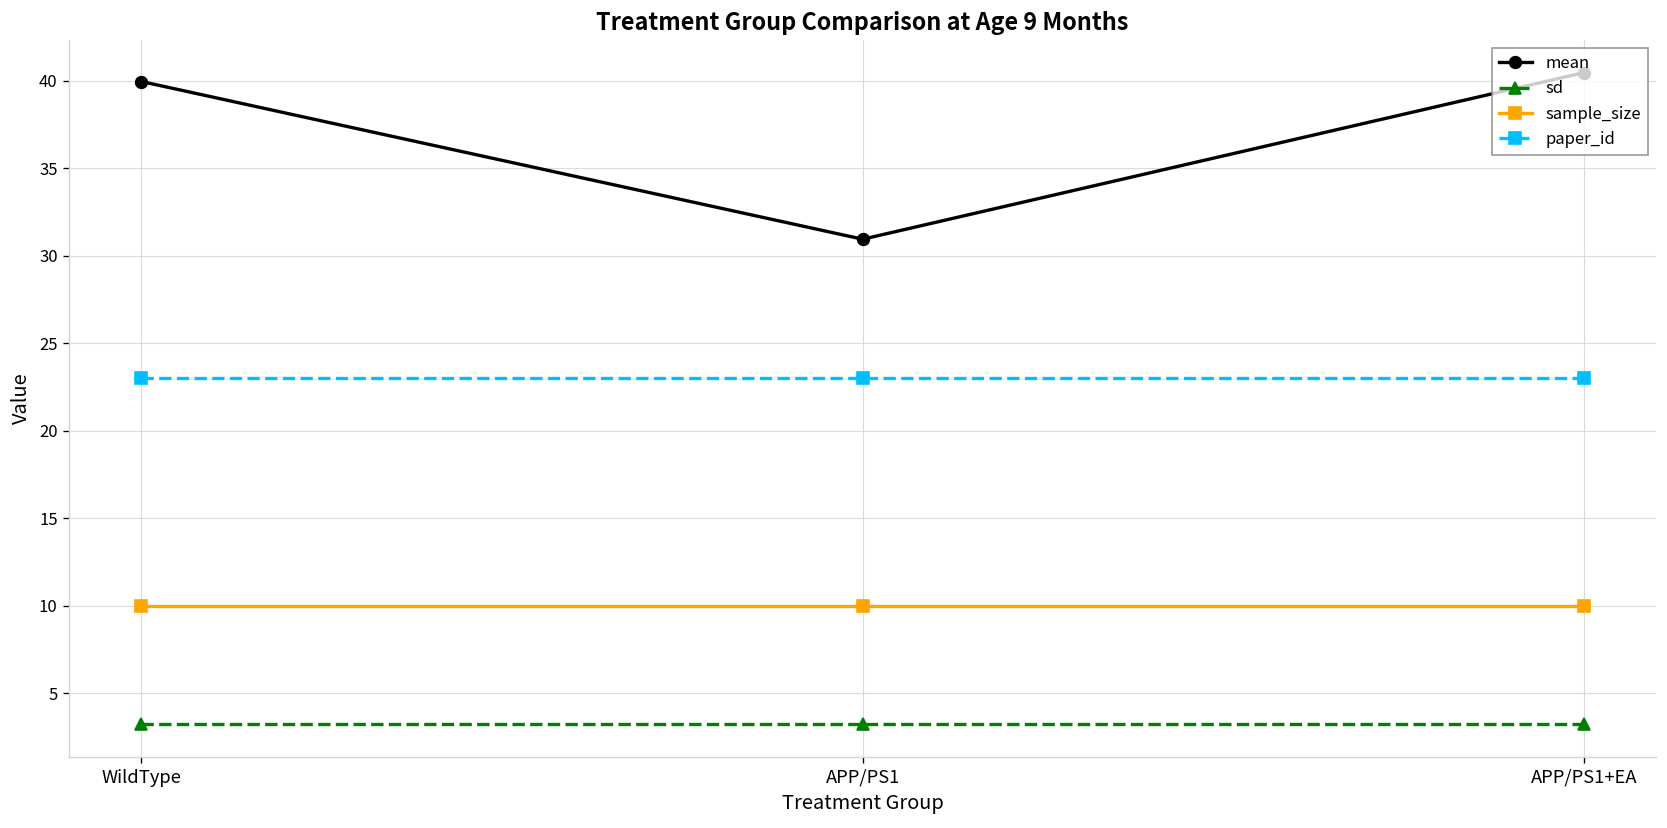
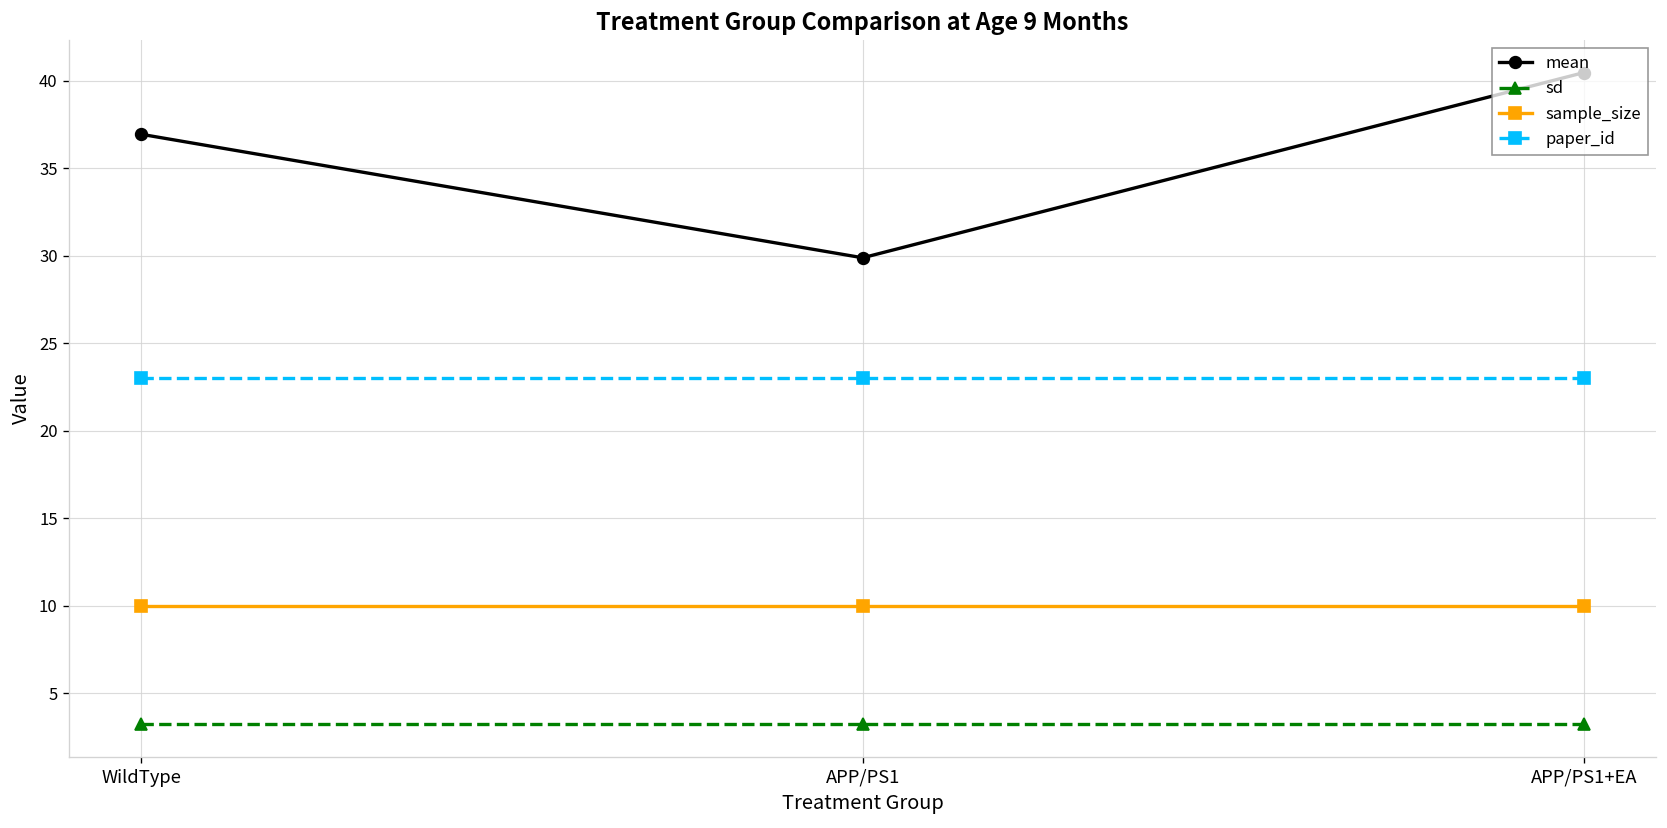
mean, WildType: 40.0 -> 36.9
mean, APP/PS1: 31.0 -> 29.9
